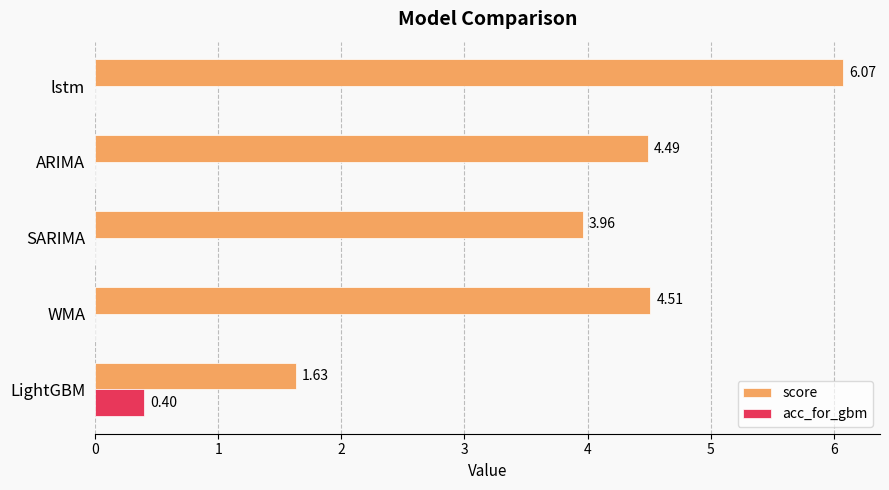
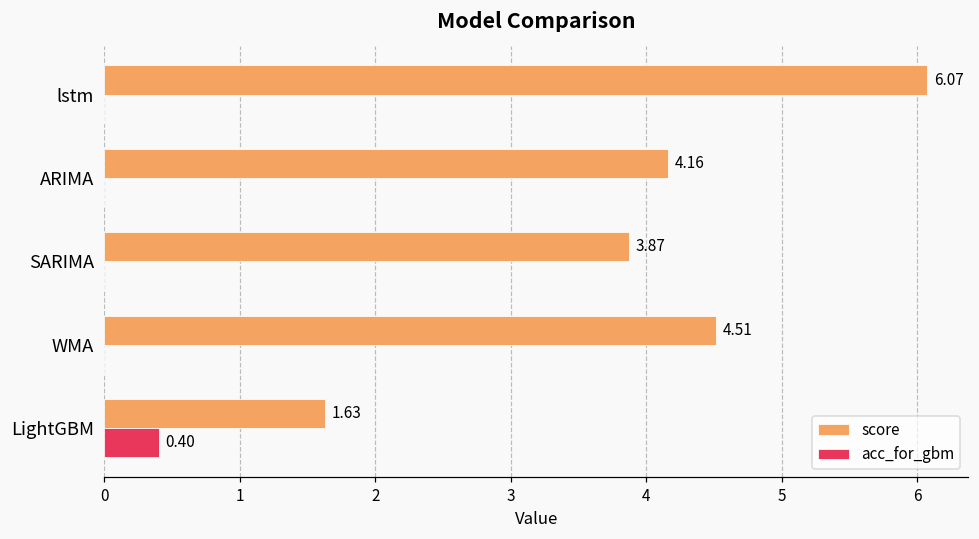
score, ARIMA: 4.49 -> 4.16
score, SARIMA: 3.96 -> 3.87
